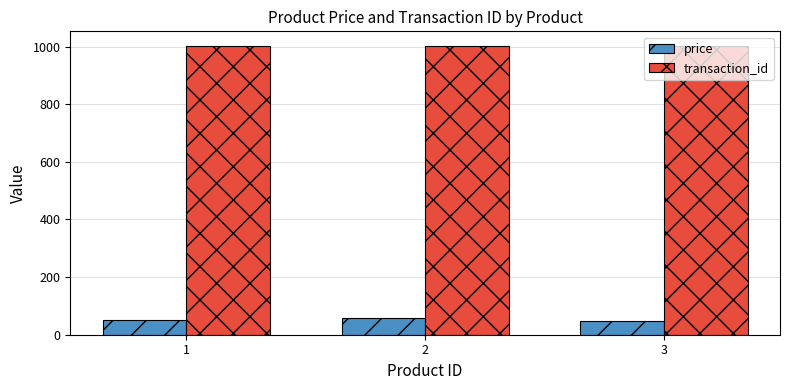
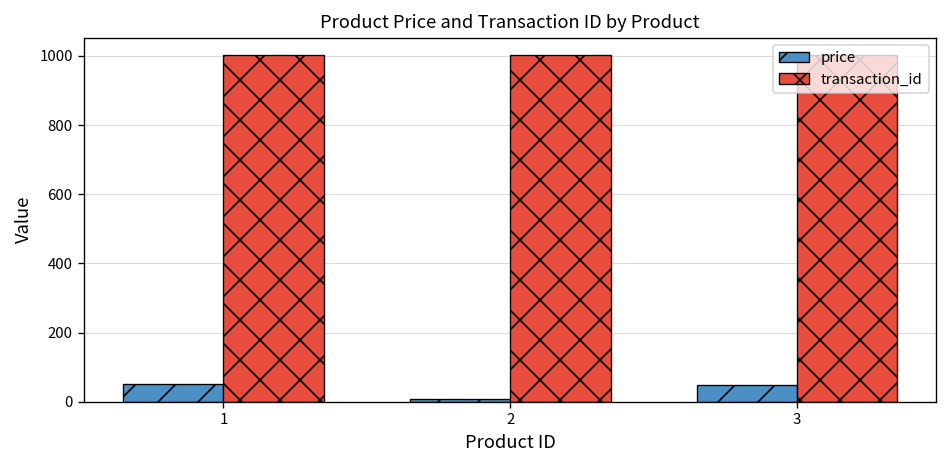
price, 2: 60 -> 10
